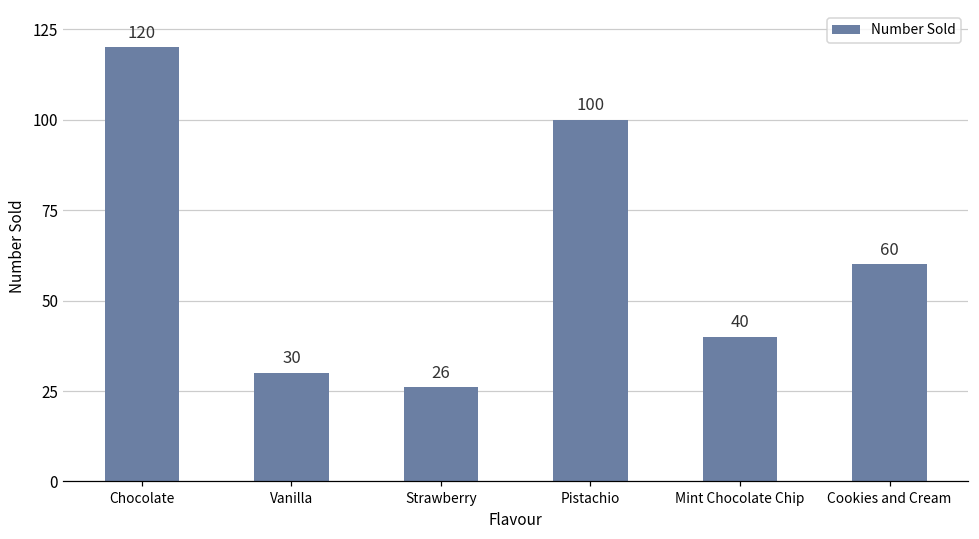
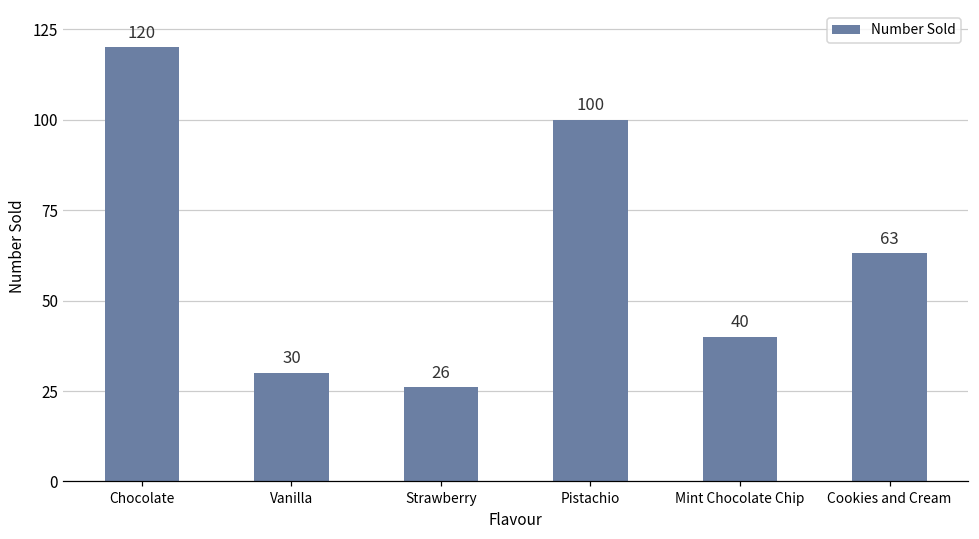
Cookies and Cream: 60 -> 63
